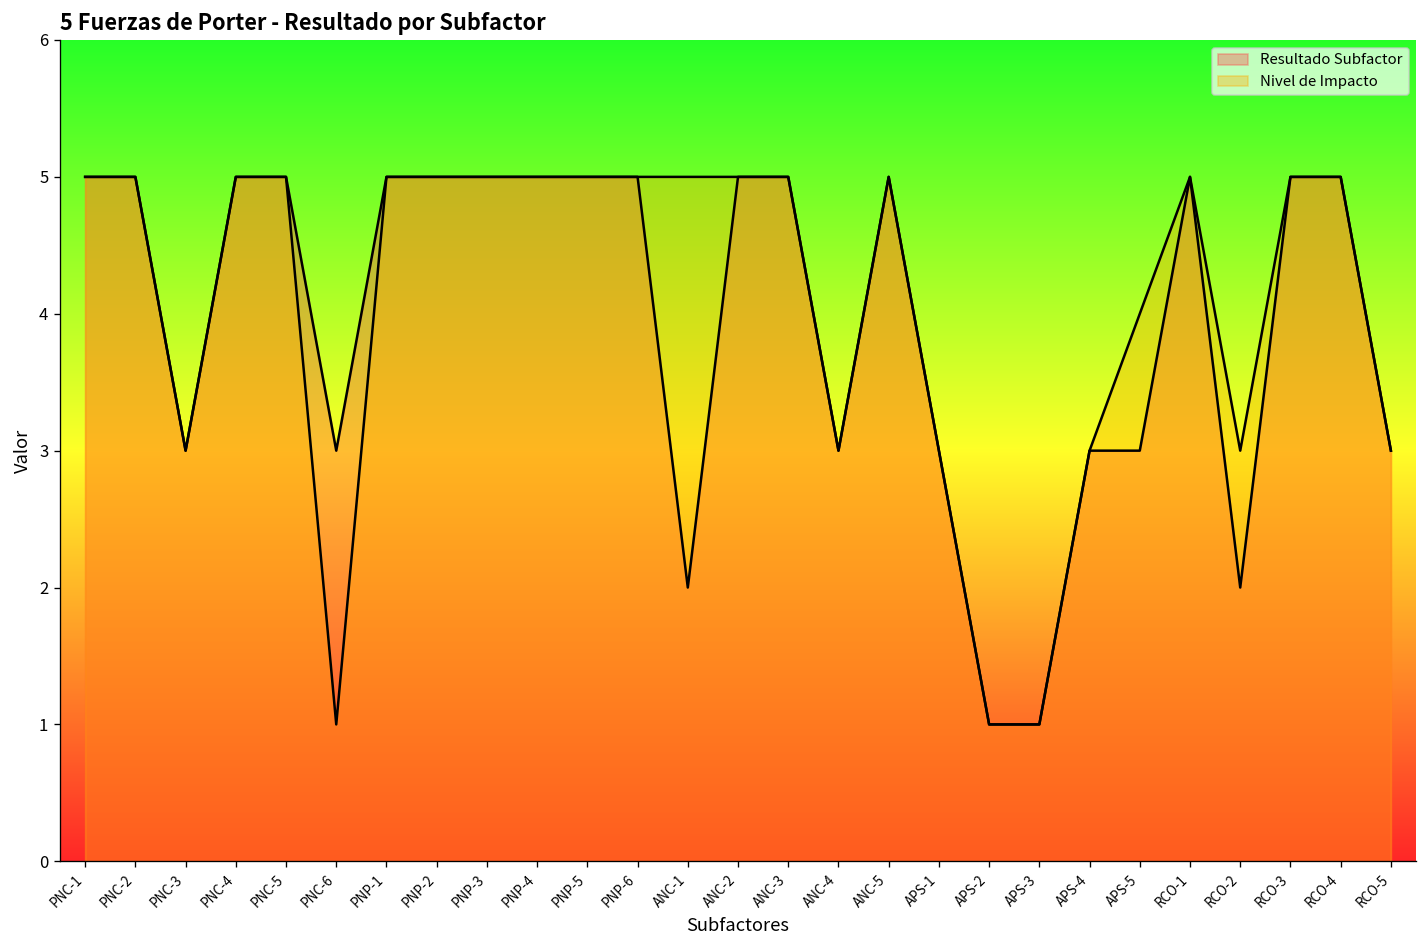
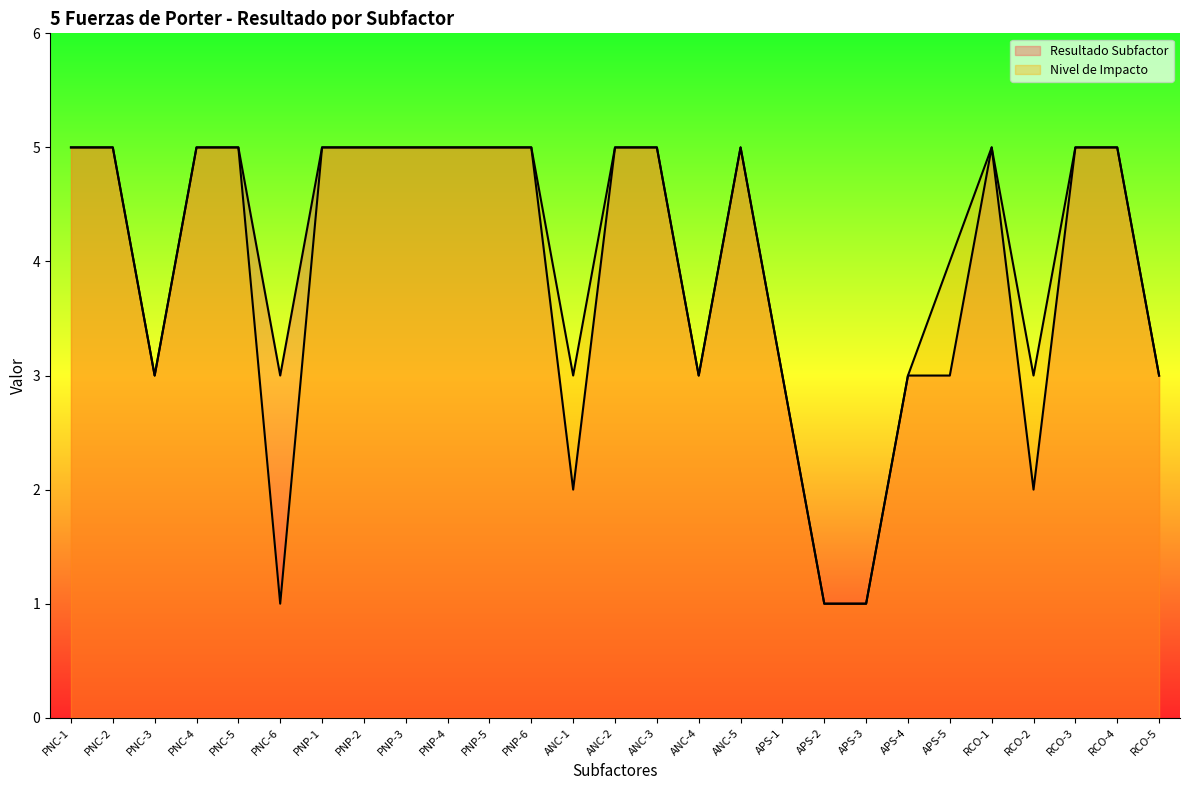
Nivel de Impacto, ANC-1: 5 -> 3
